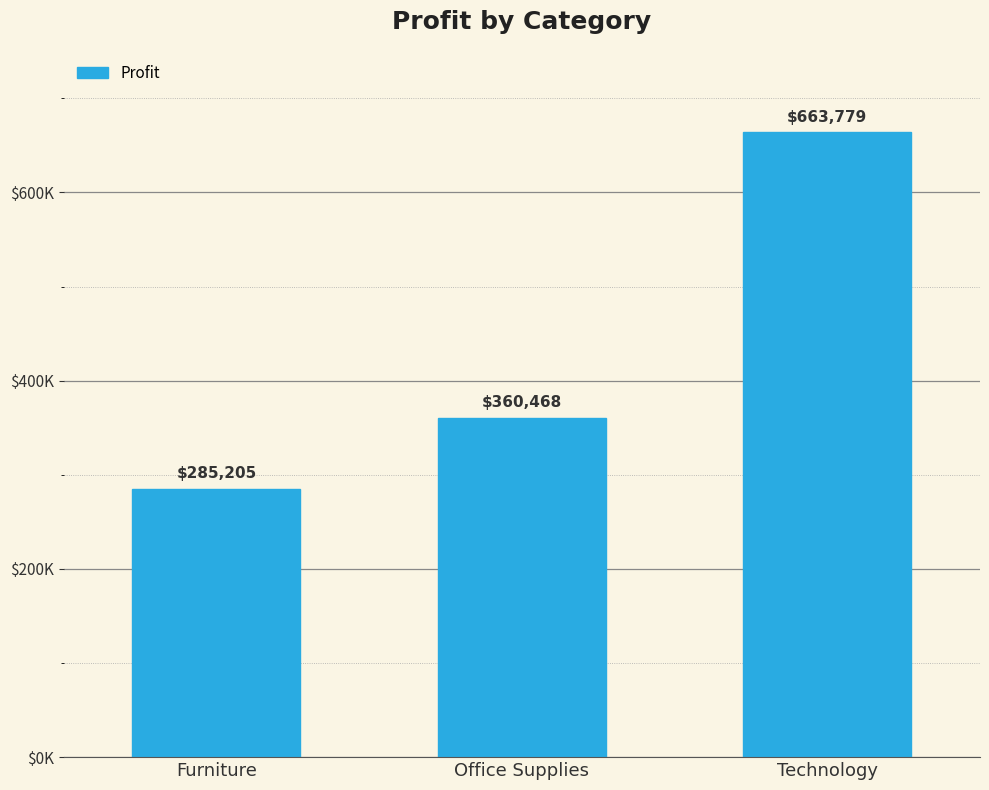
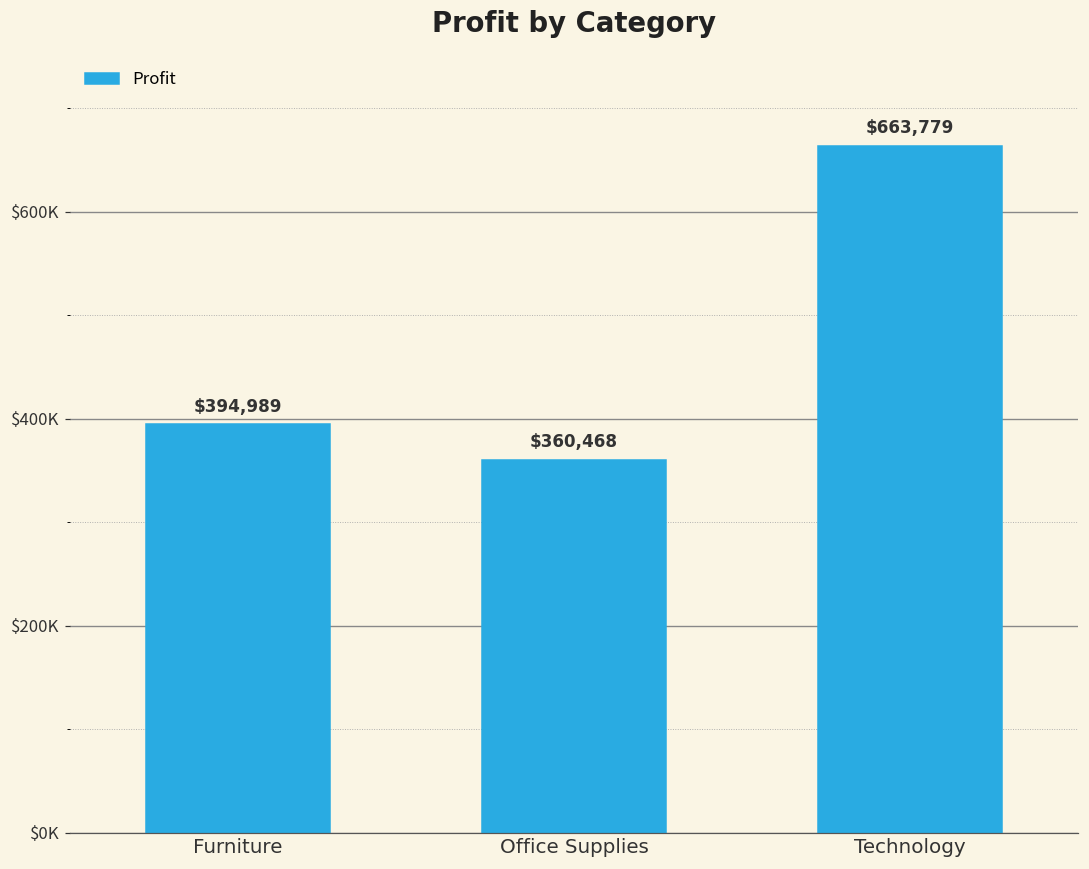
Furniture: $285,205 -> $394,989
